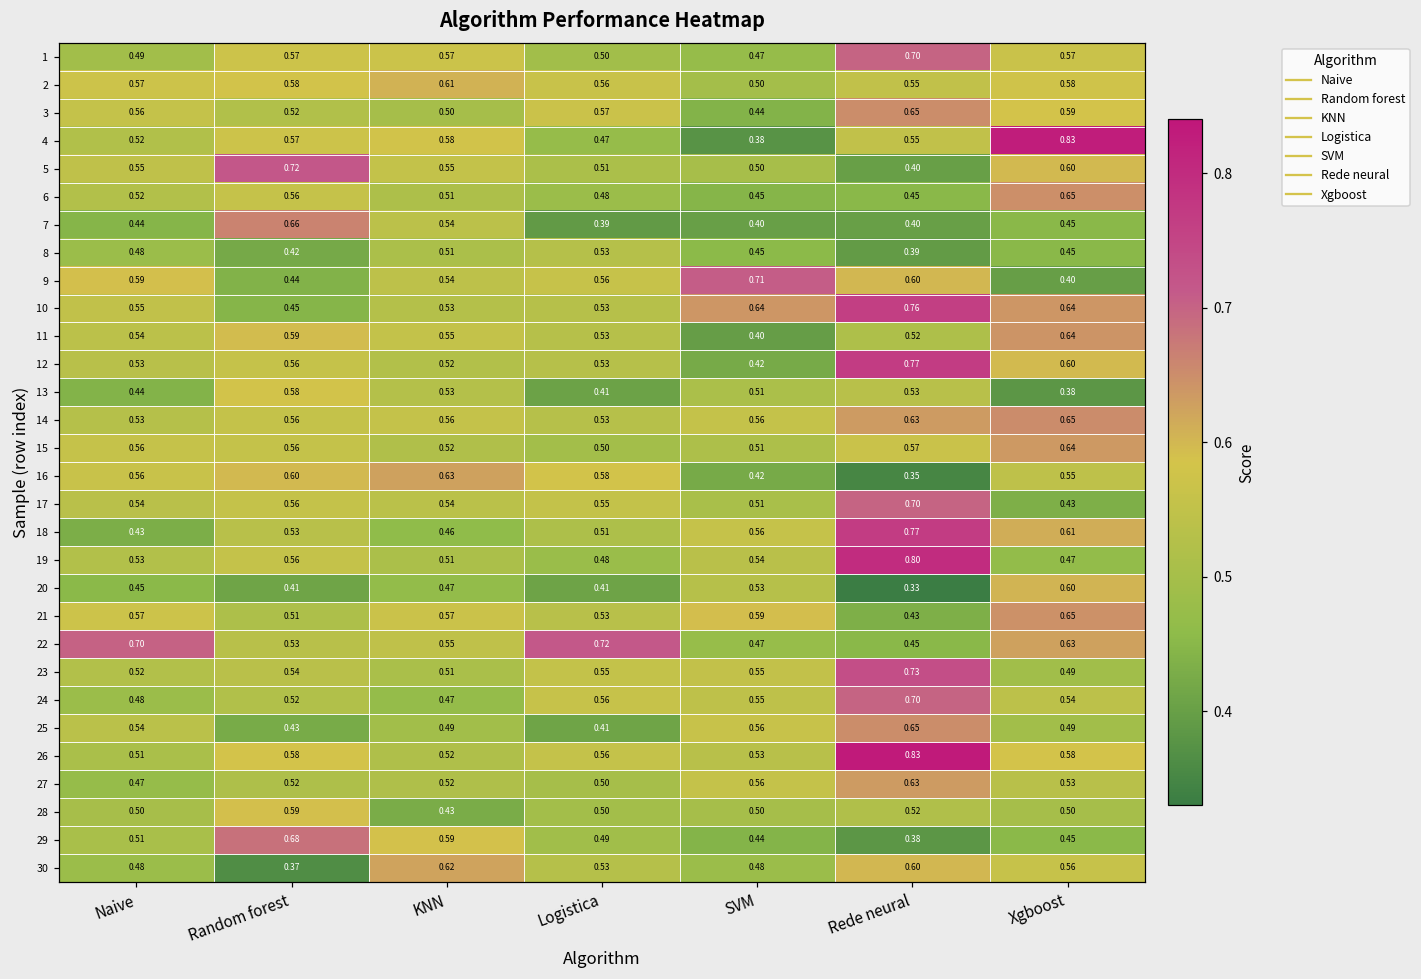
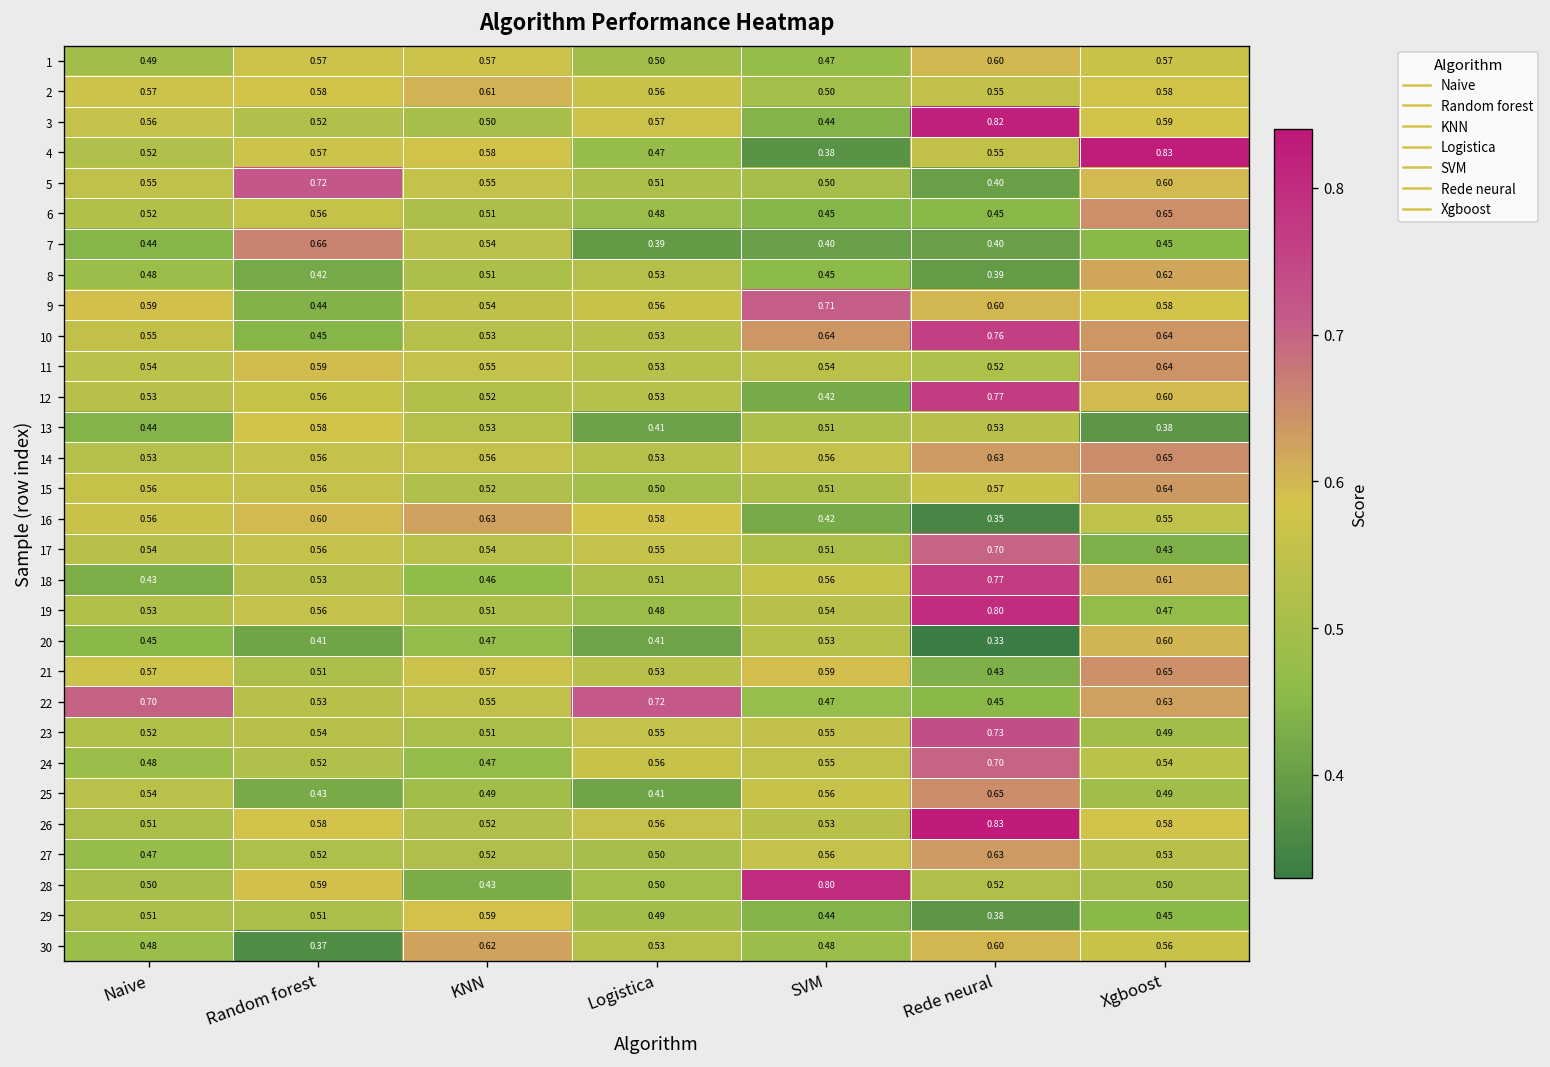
1, Rede neural: 0.70 -> 0.60
3, Rede neural: 0.65 -> 0.82
8, Xgboost: 0.45 -> 0.62
9, Xgboost: 0.40 -> 0.58
11, SVM: 0.40 -> 0.54
28, SVM: 0.50 -> 0.80
29, Random forest: 0.68 -> 0.51
